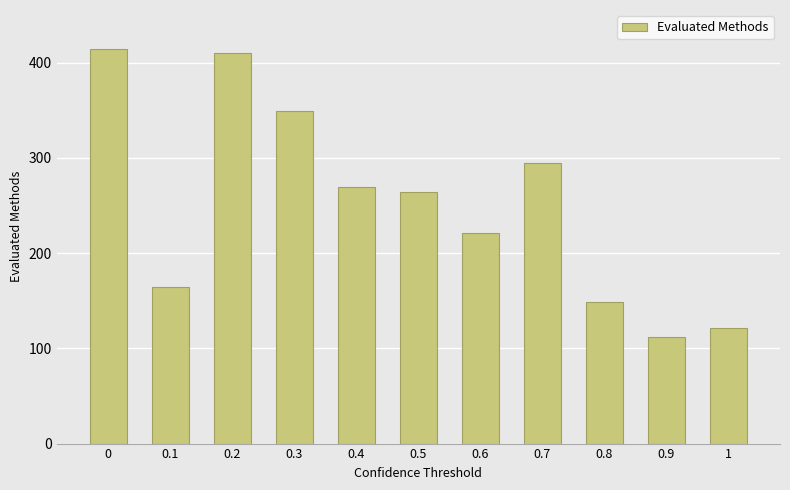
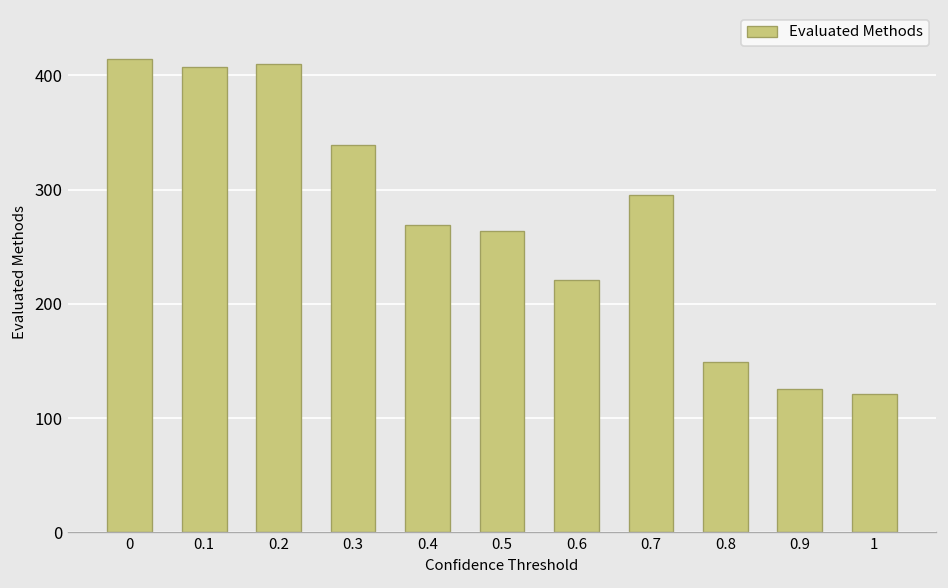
0.1: 160 -> 410
0.3: 350 -> 340
0.9: 110 -> 130
